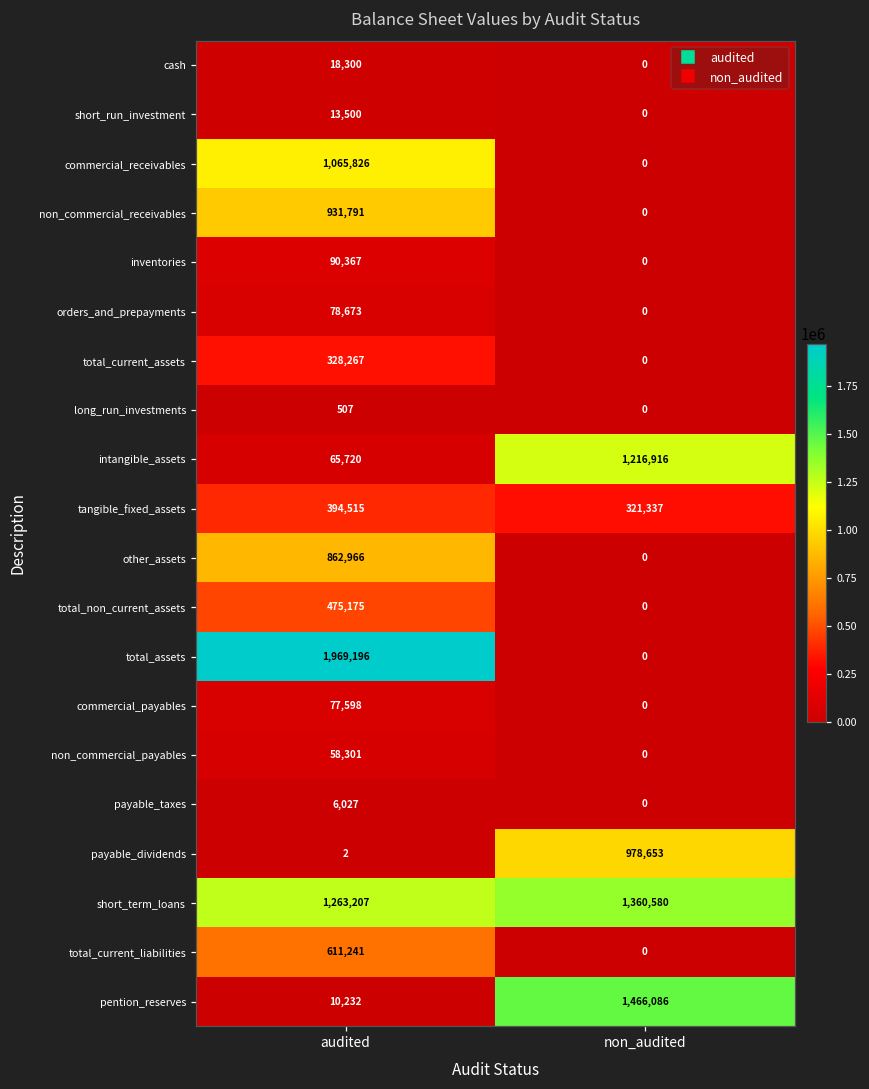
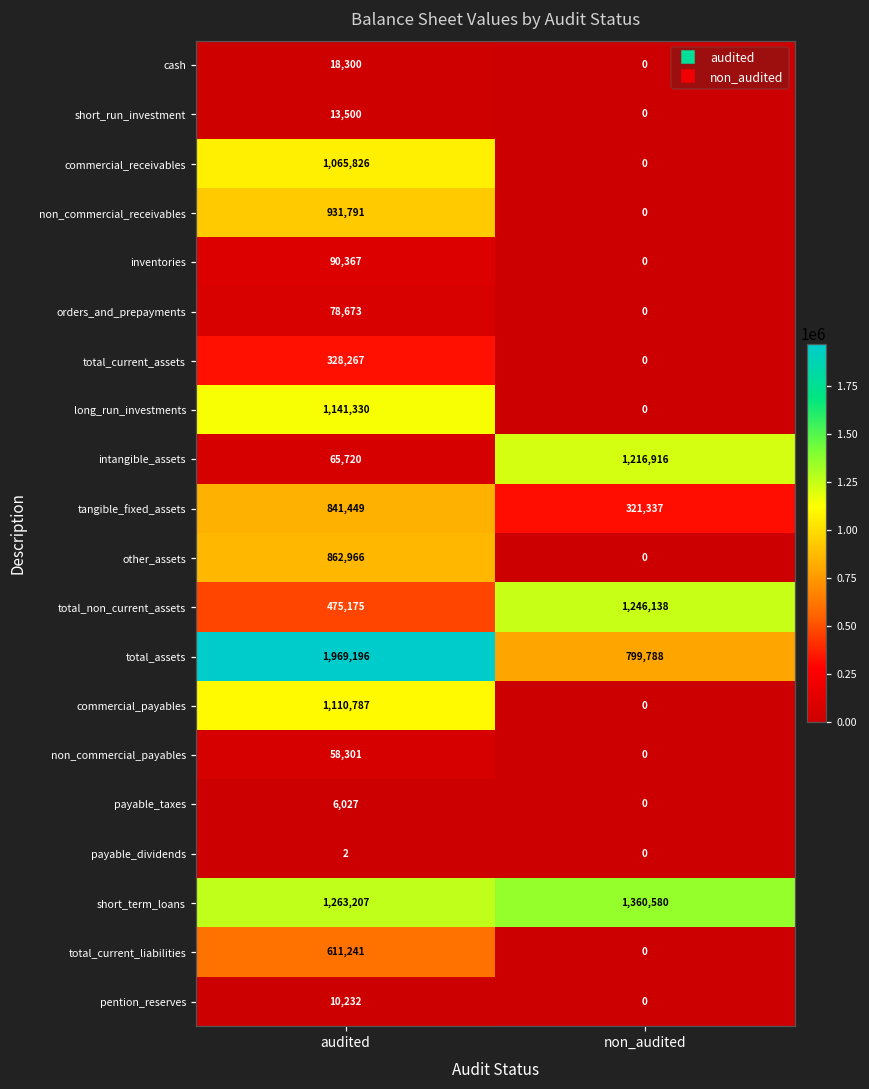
long_run_investments, audited: 507 -> 1,141,330
tangible_fixed_assets, audited: 394,515 -> 841,449
total_non_current_assets, non_audited: 0 -> 1,246,138
total_assets, non_audited: 0 -> 799,788
commercial_payables, audited: 77,598 -> 1,110,787
payable_dividends, non_audited: 978,653 -> 0
pention_reserves, non_audited: 1,466,086 -> 0
